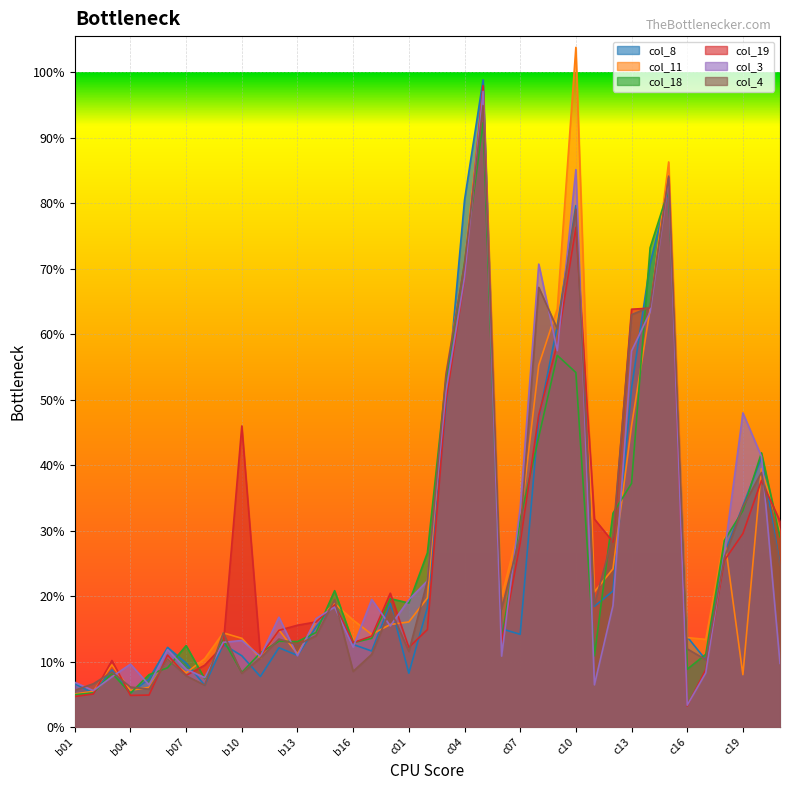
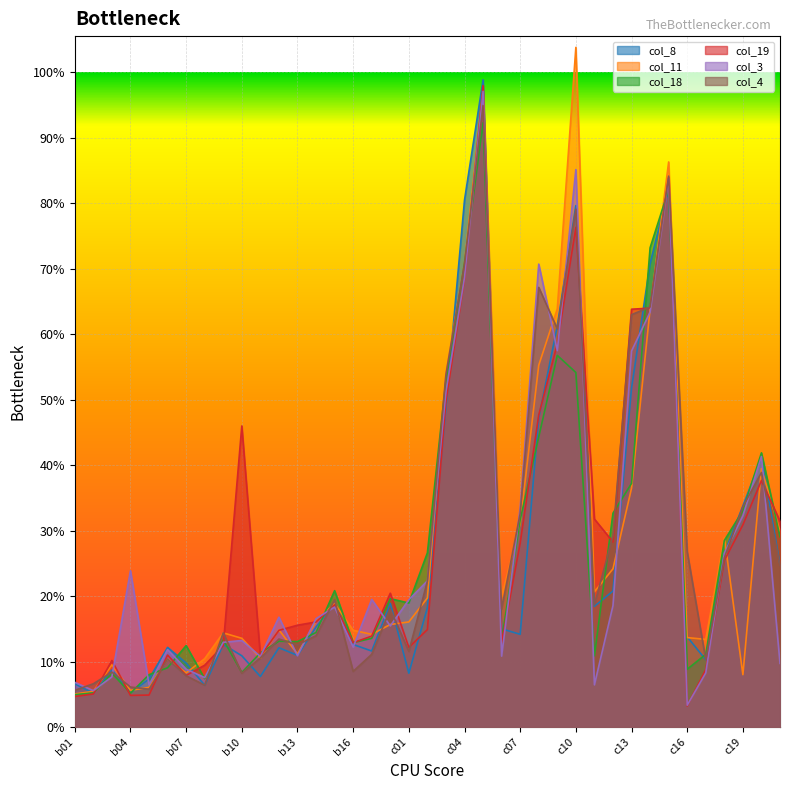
col_3, b04: 10% -> 24%
col_11, b16: 16% -> 15%
col_4, c07: 29% -> 33%
col_11, c13: 46% -> 37%
col_4, c16: 12% -> 27%
col_19, c19: 30% -> 31%
col_3, c19: 48% -> 32%
